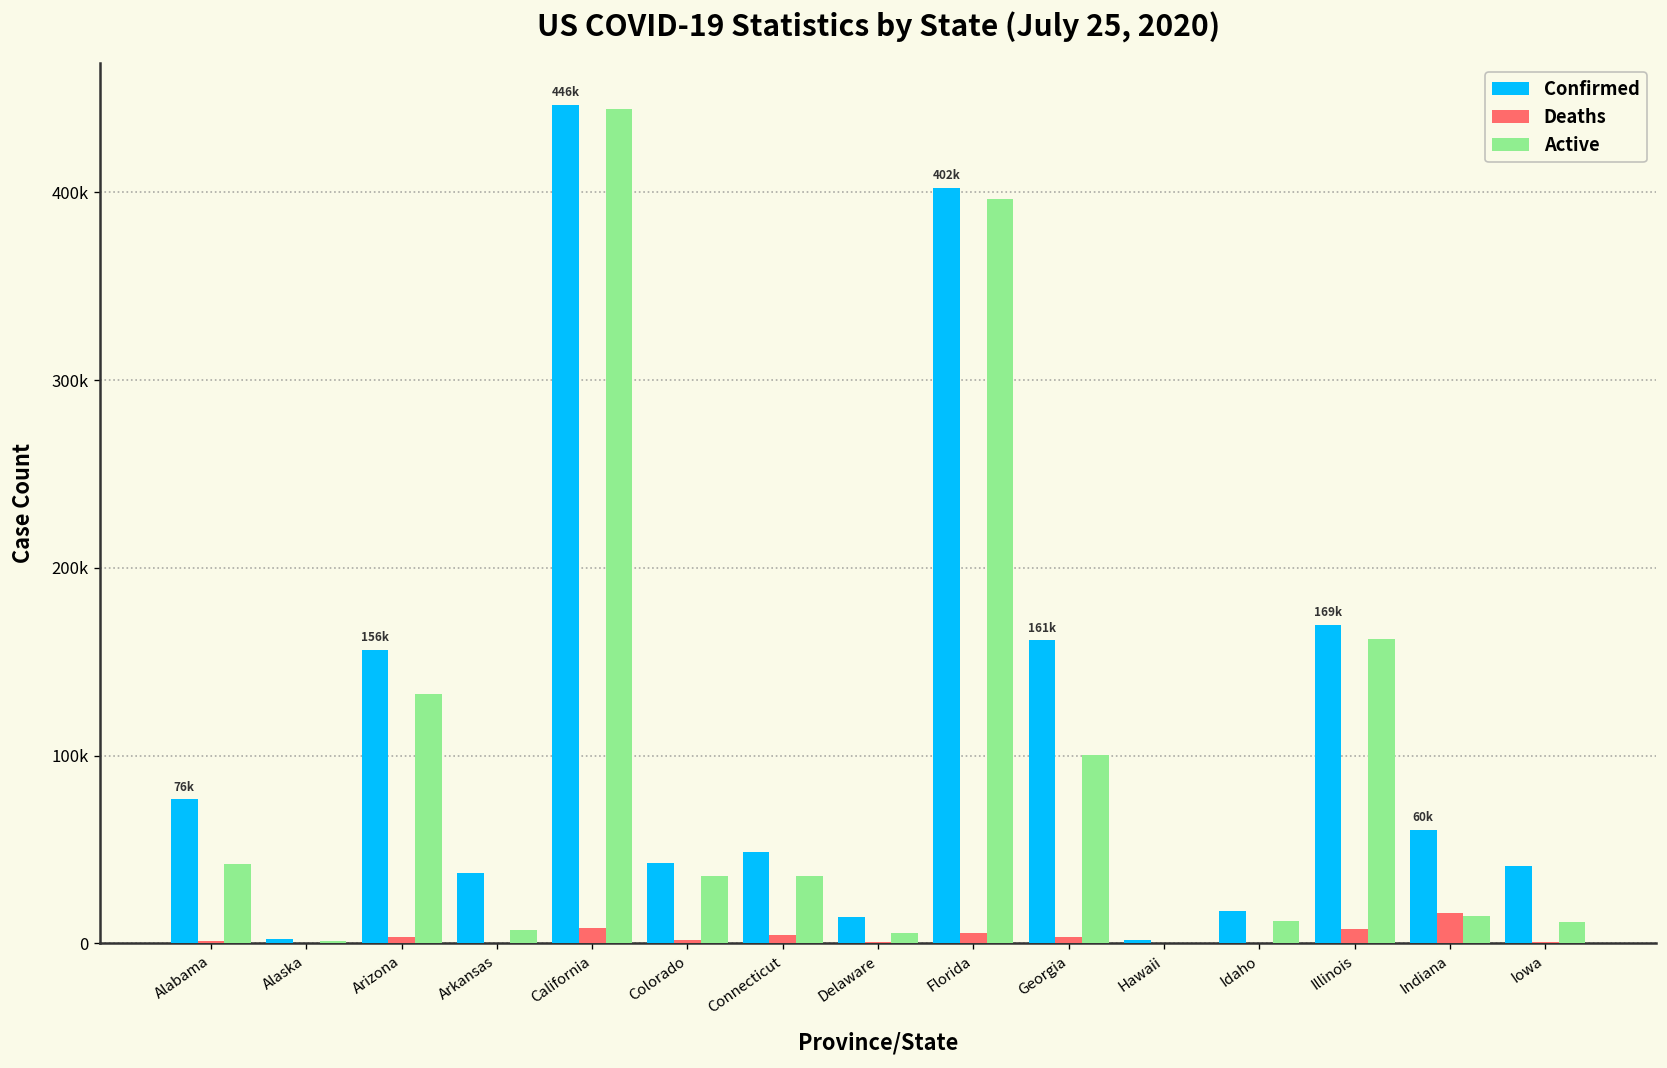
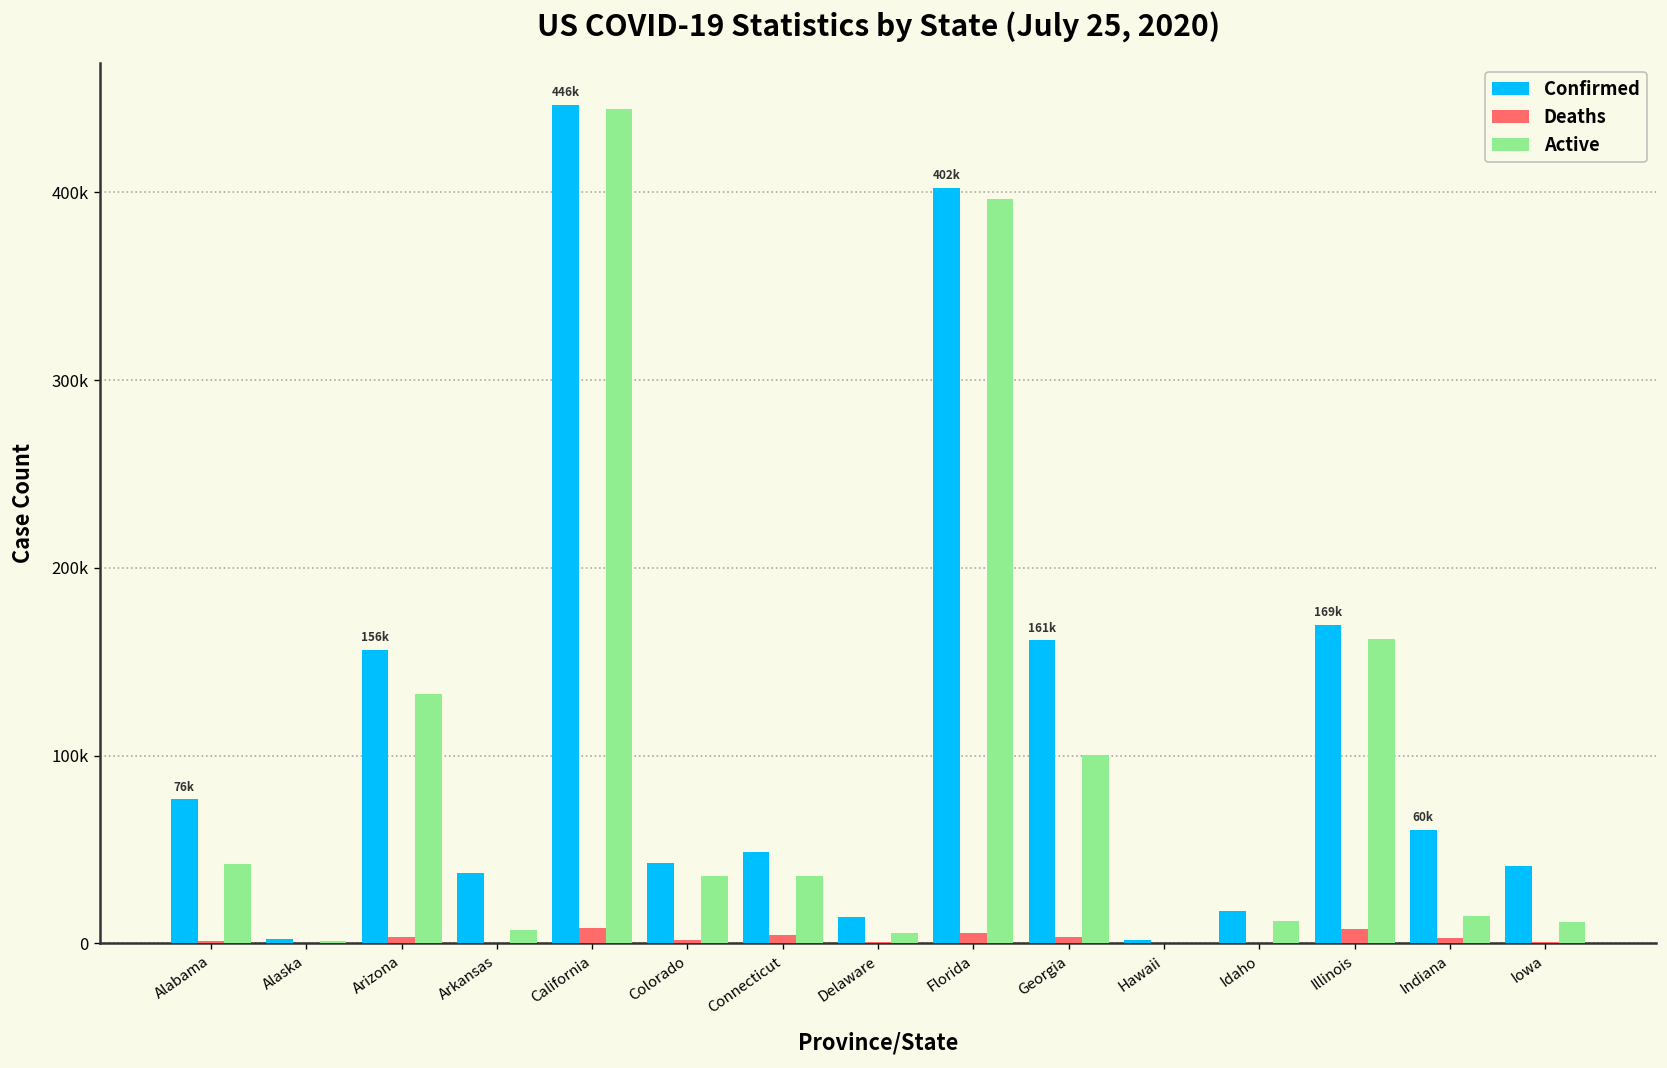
Deaths, Indiana: 16000 -> 3000
